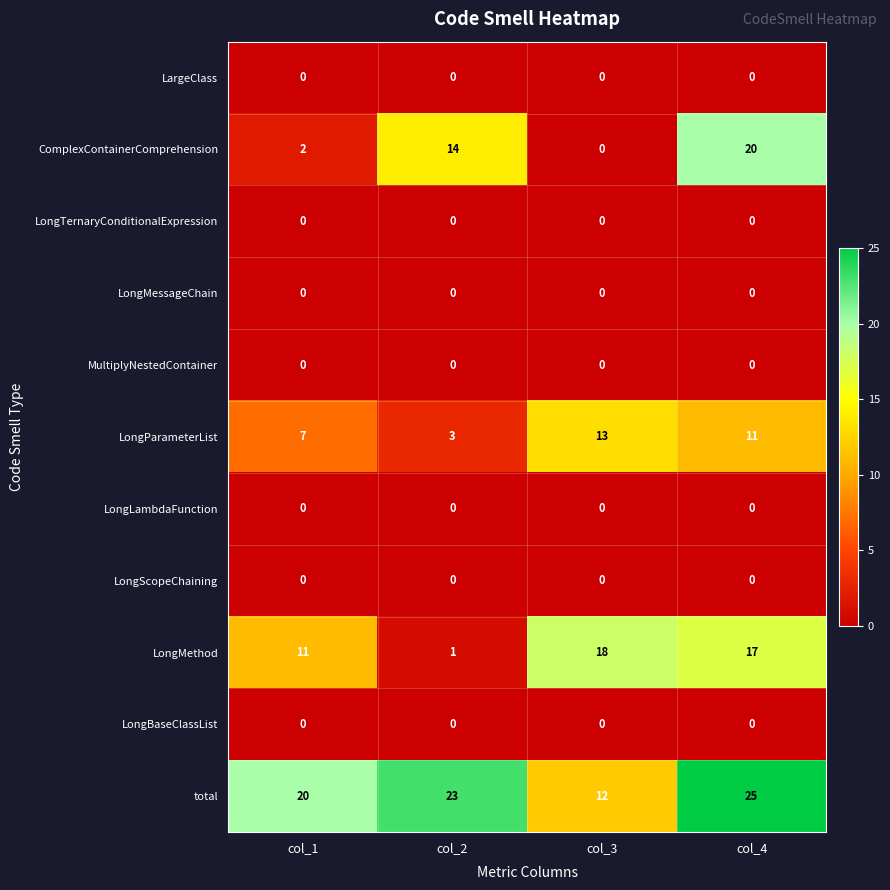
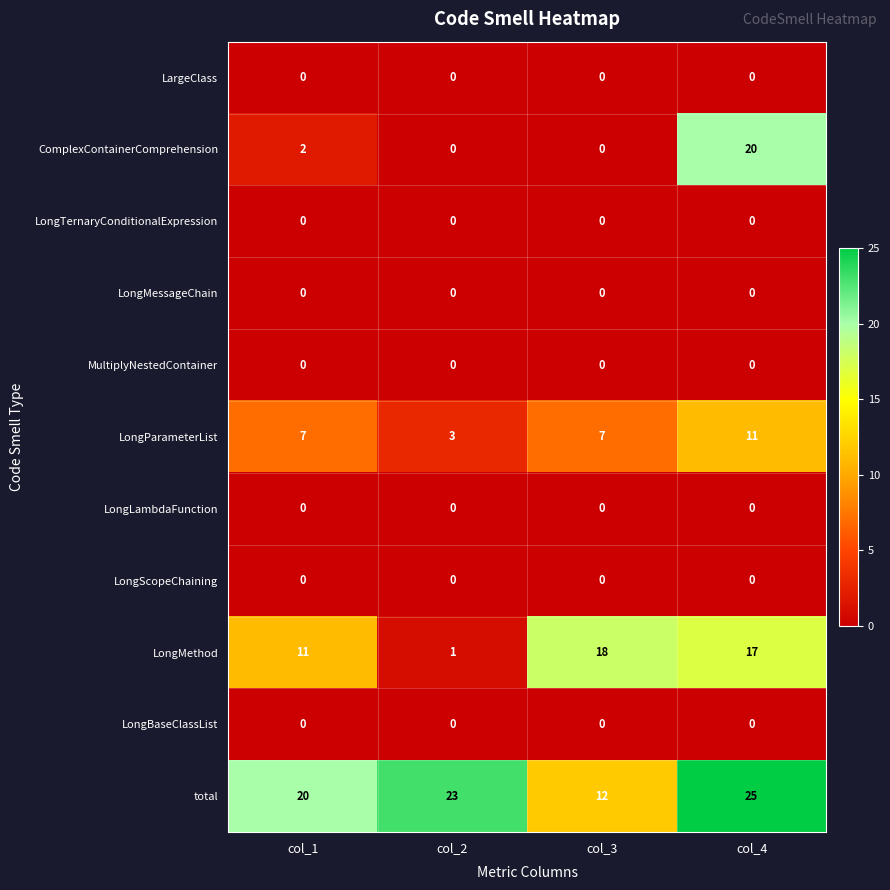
ComplexContainerComprehension, col_2: 14 -> 0
LongParameterList, col_3: 13 -> 7
